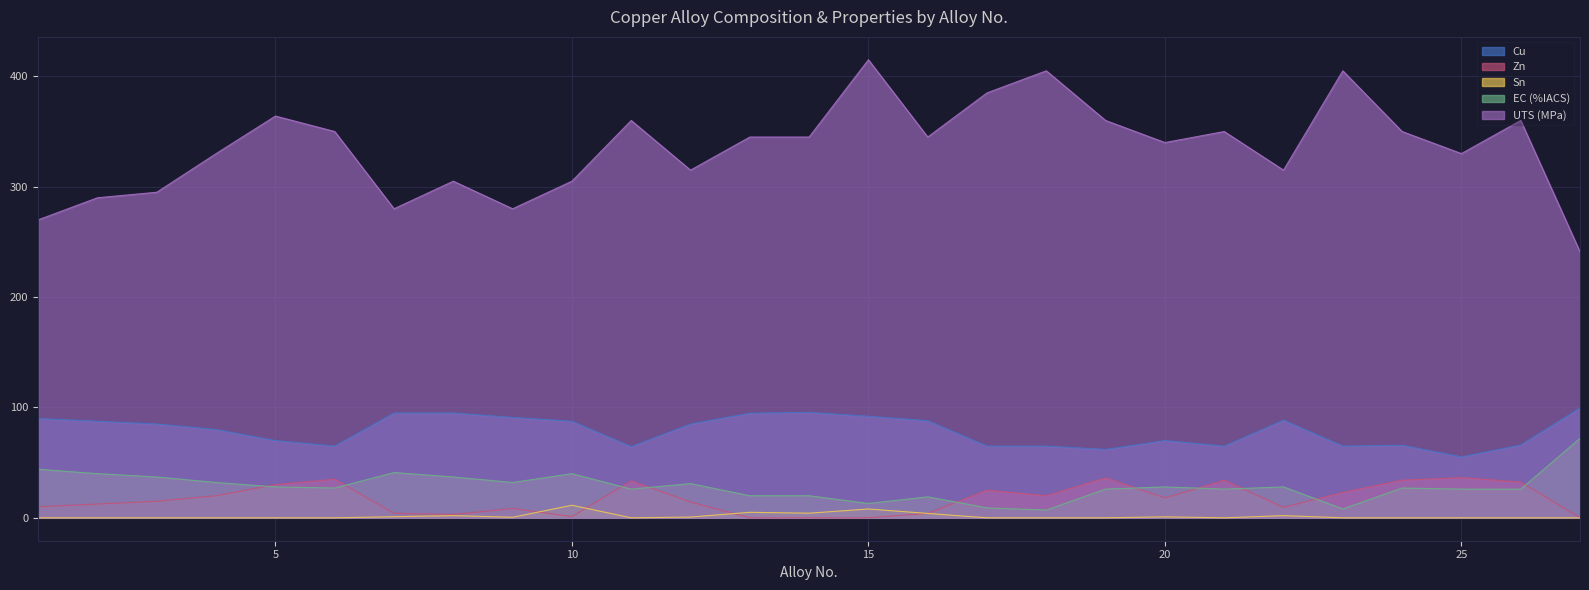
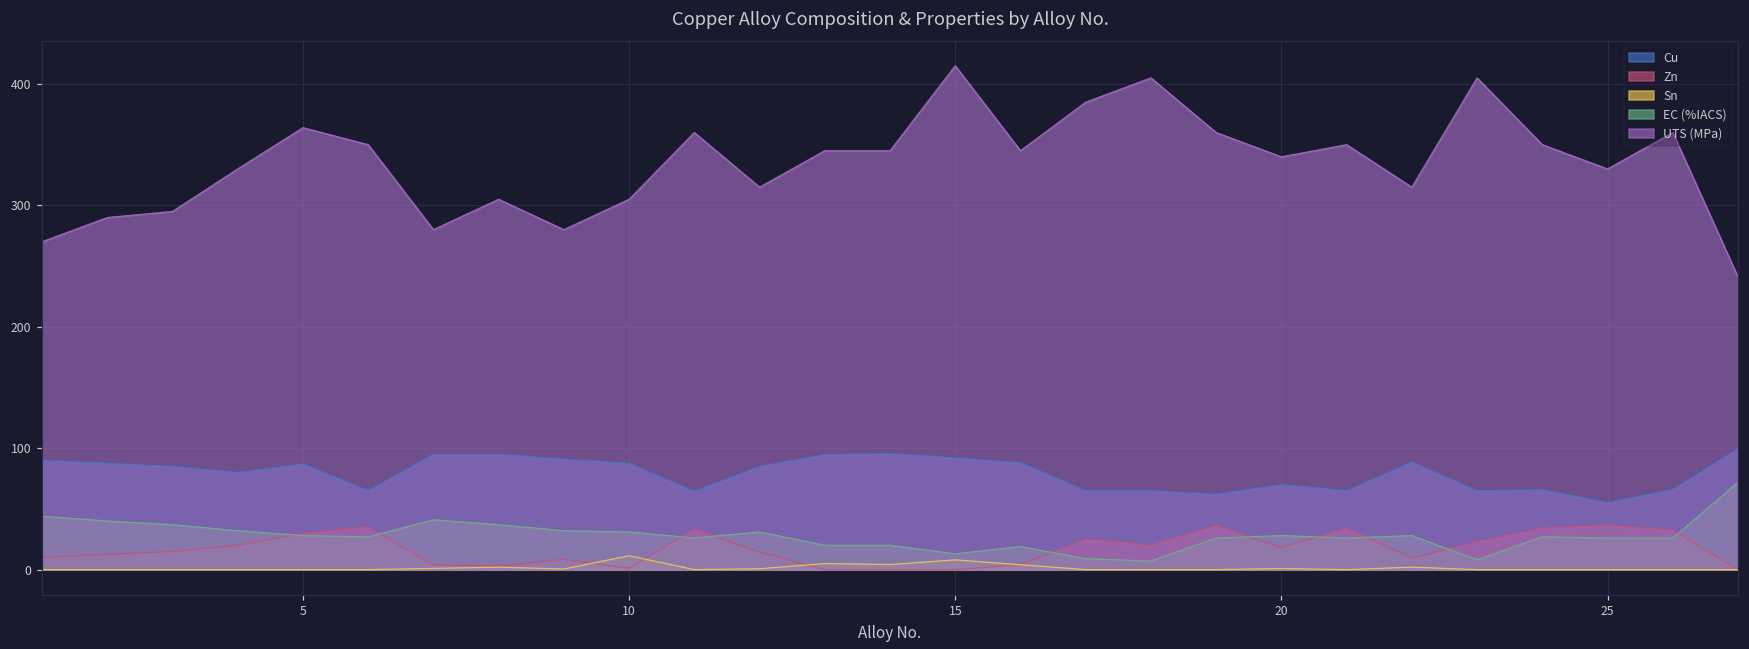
Cu, 5: 70 -> 87
EC (%IACS), 10: 40 -> 31
